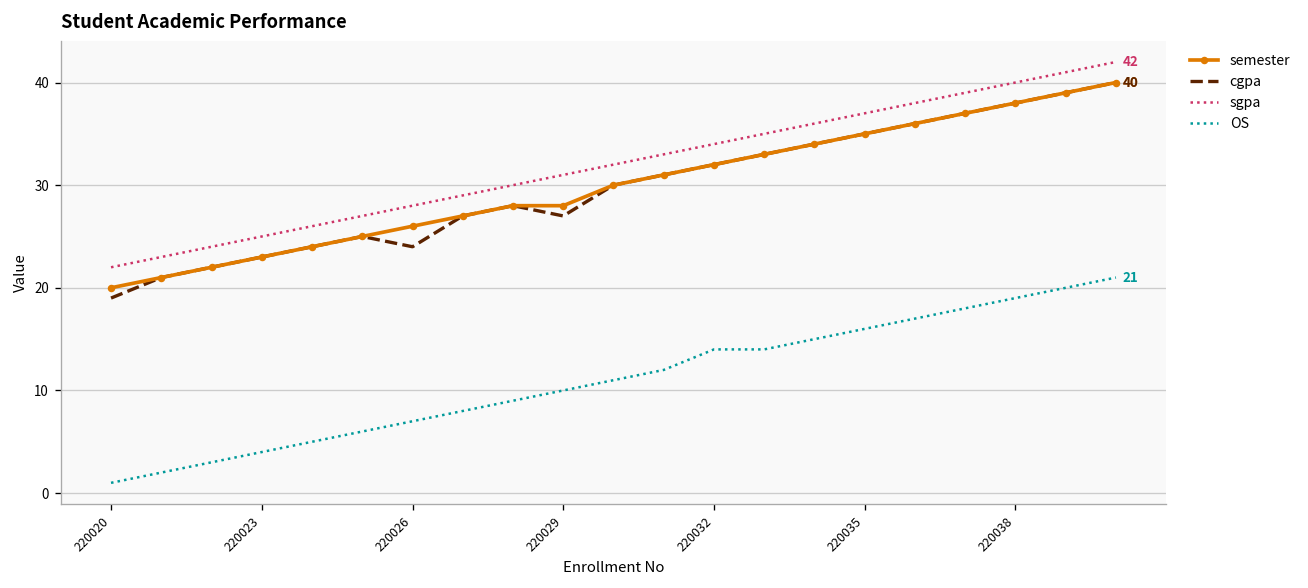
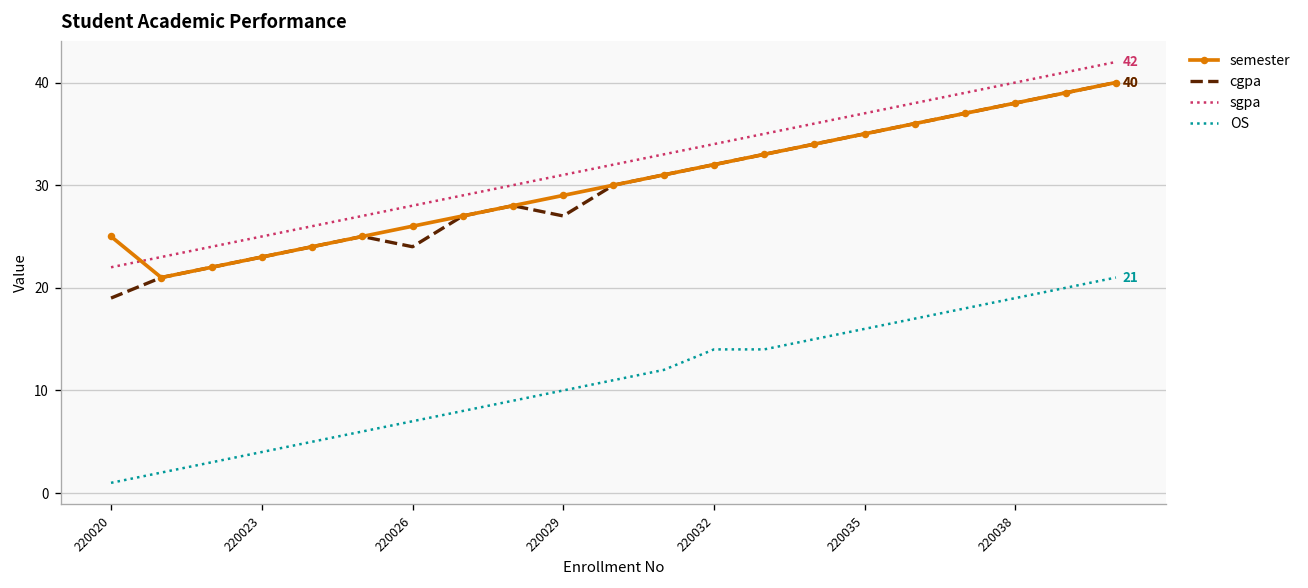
semester, 220020: 20 -> 25
semester, 220029: 28 -> 29
